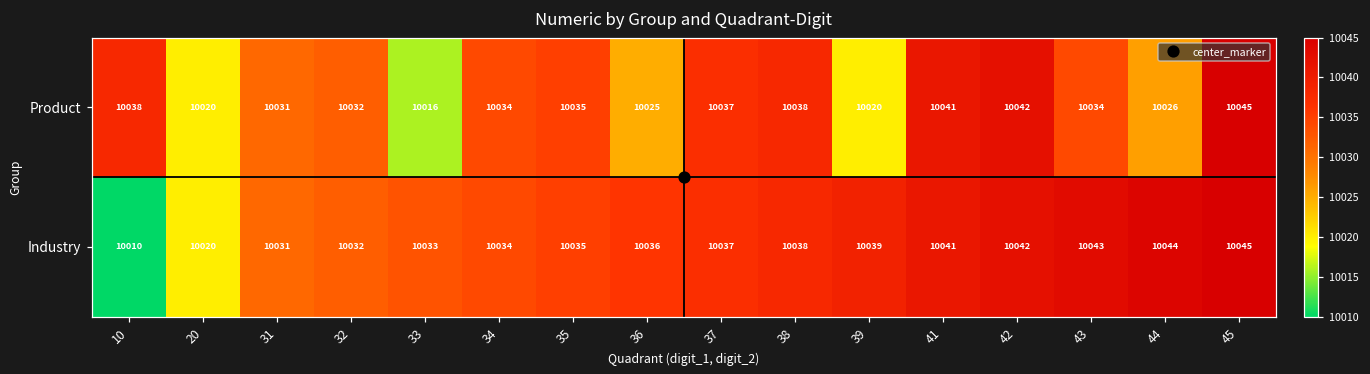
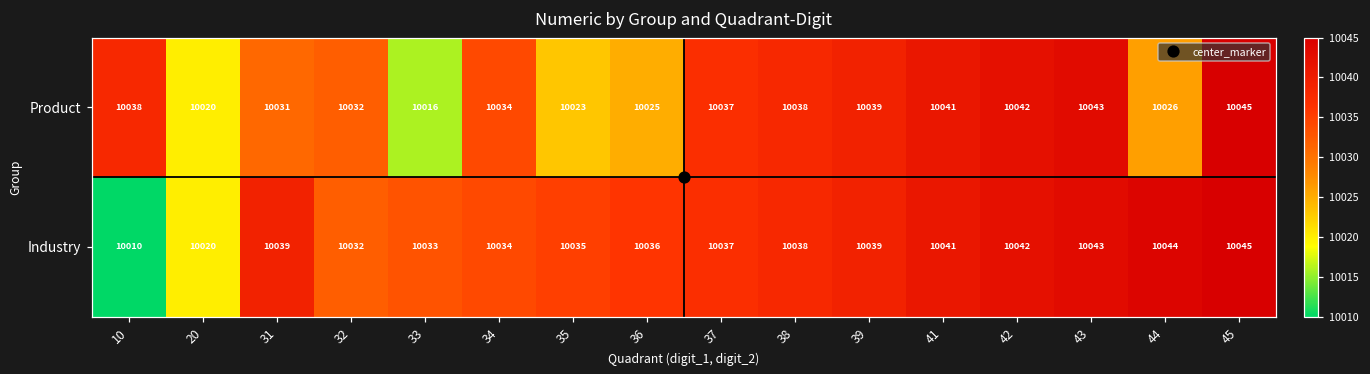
Product, 35: 10035 -> 10023
Product, 39: 10020 -> 10039
Product, 43: 10034 -> 10043
Industry, 31: 10031 -> 10039
